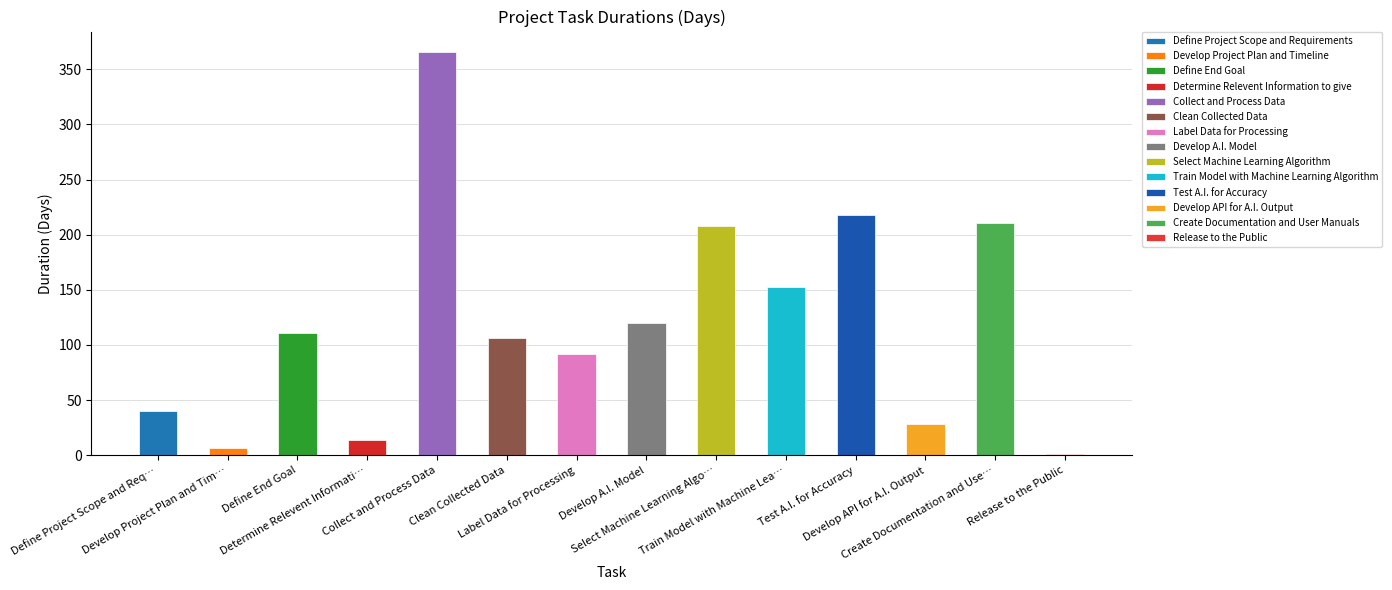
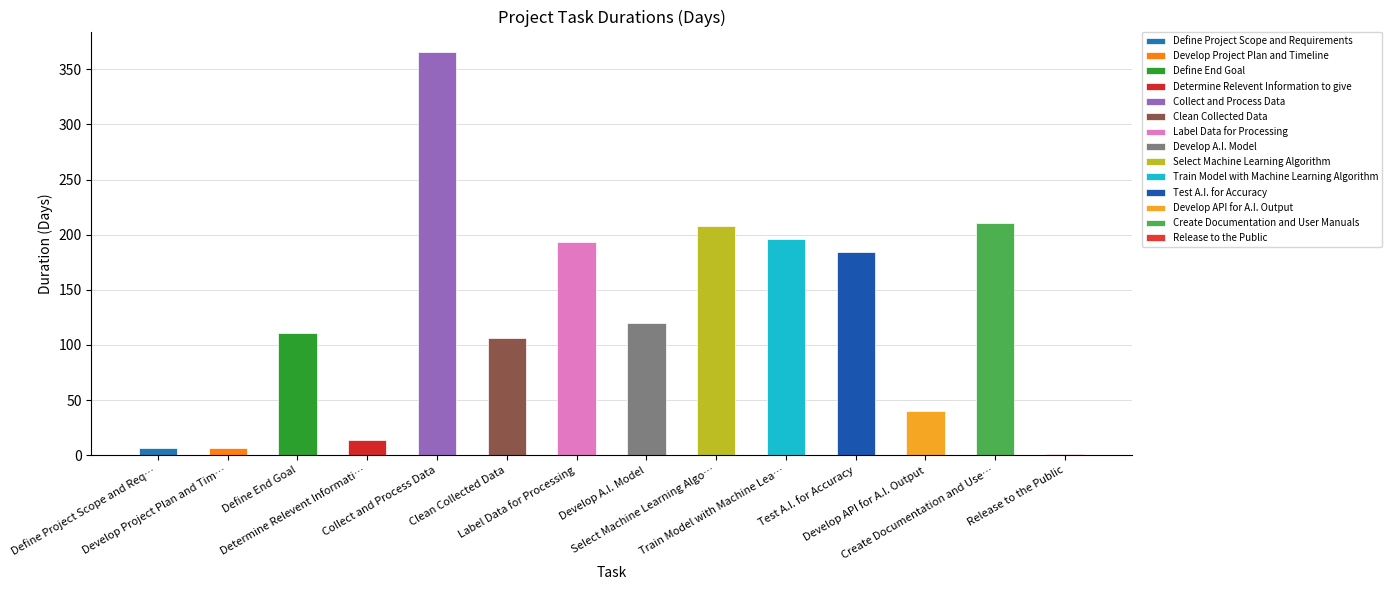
Define Project Scope and Req…: 40 -> 7
Label Data for Processing: 92 -> 193
Train Model with Machine Lea…: 153 -> 196
Test A.I. for Accuracy: 218 -> 184
Develop API for A.I. Output: 28 -> 40
